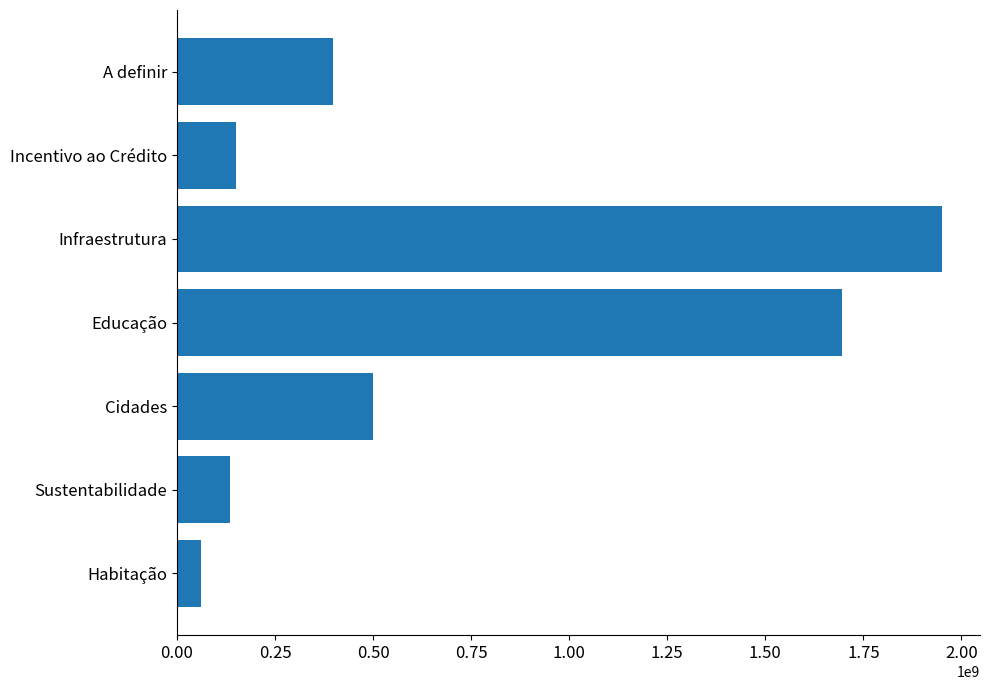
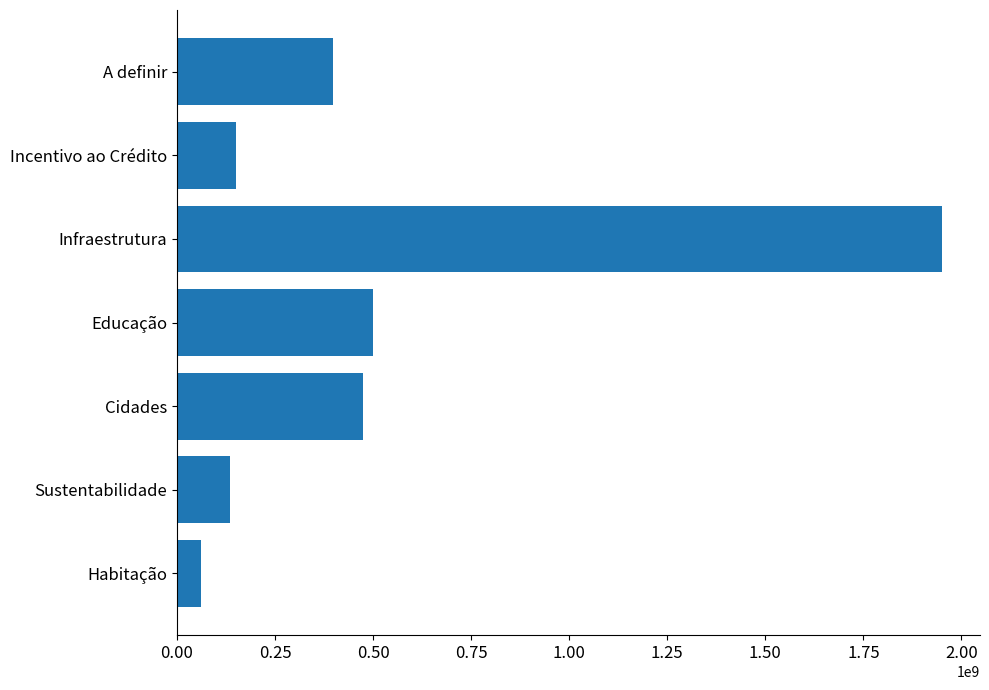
Educação: 1700000000 -> 500000000
Cidades: 500000000 -> 480000000
